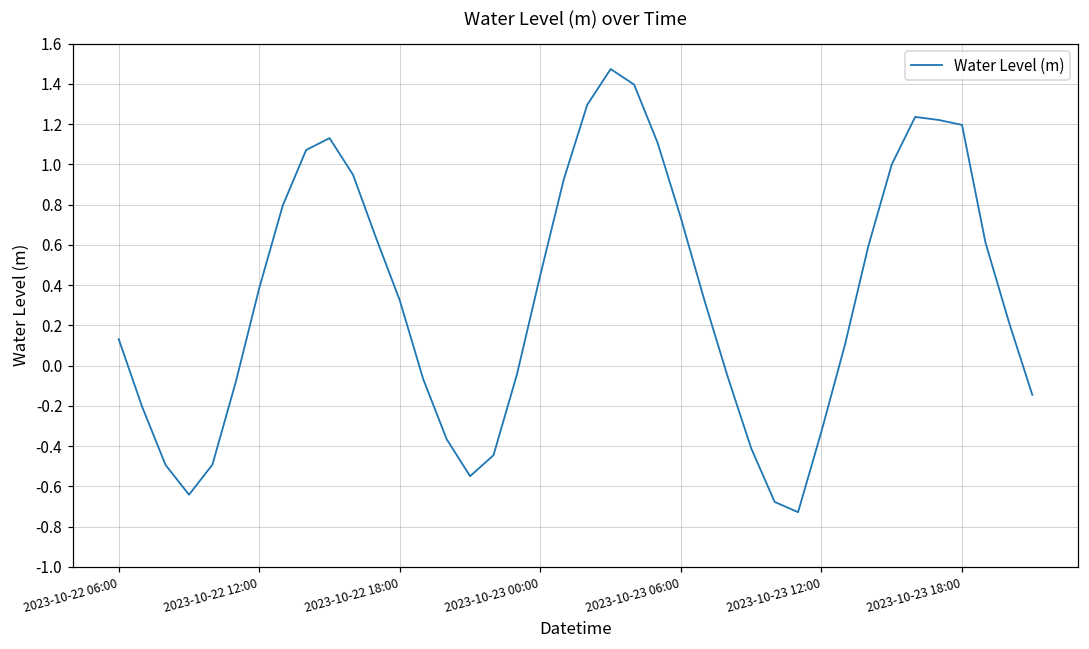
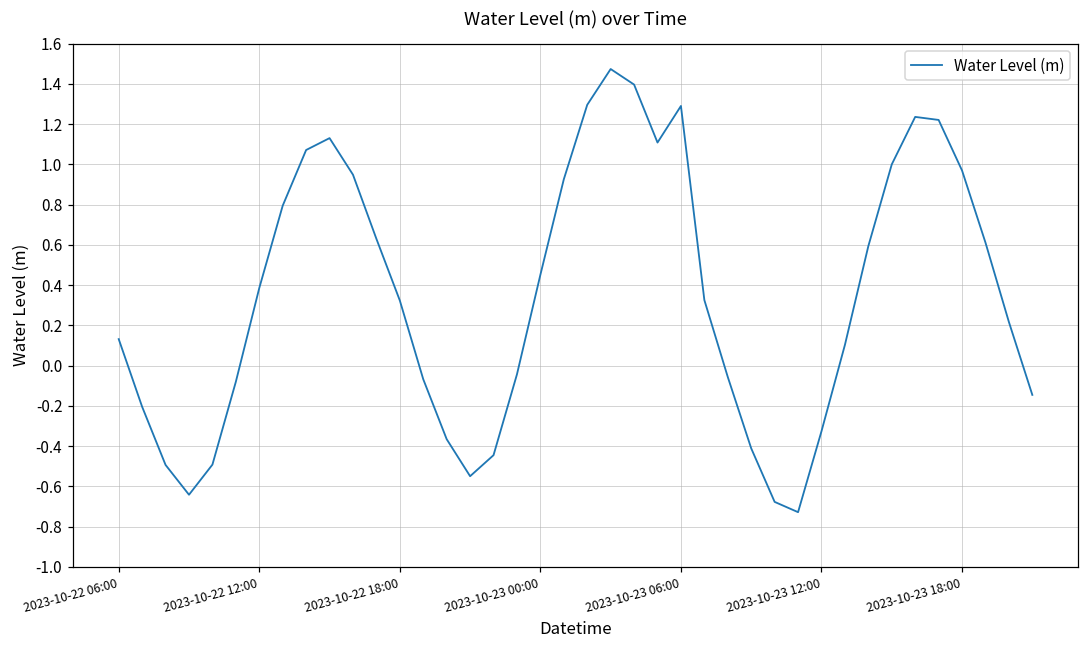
2023-10-23 06:00: 0.73 -> 1.29
2023-10-23 18:00: 1.20 -> 0.97
